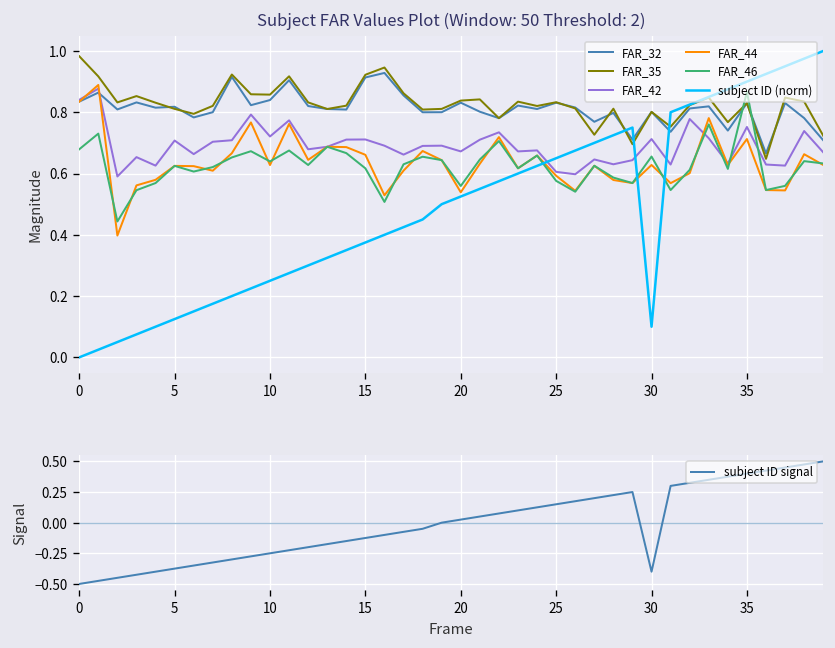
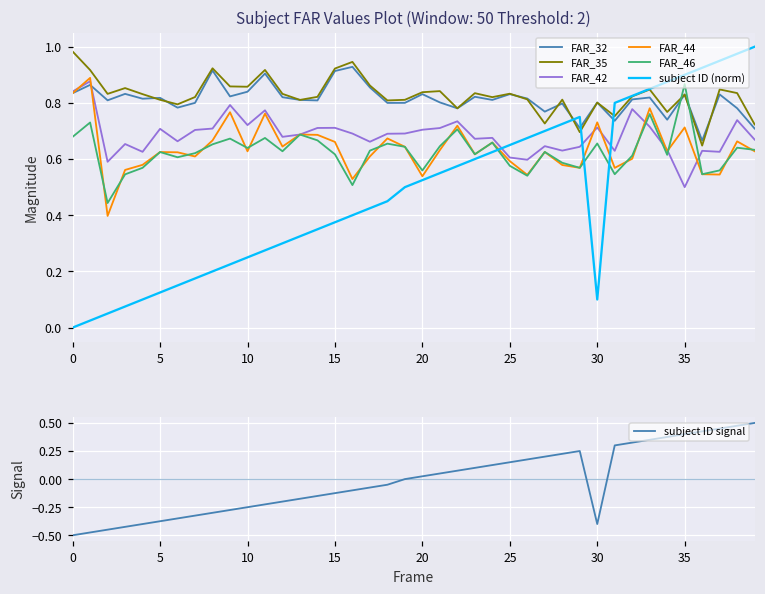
Subject FAR Values Plot (Window: 50 Threshold: 2), FAR_42, 20: 0.67 -> 0.70
Subject FAR Values Plot (Window: 50 Threshold: 2), FAR_44, 30: 0.63 -> 0.73
Subject FAR Values Plot (Window: 50 Threshold: 2), FAR_42, 35: 0.75 -> 0.50
